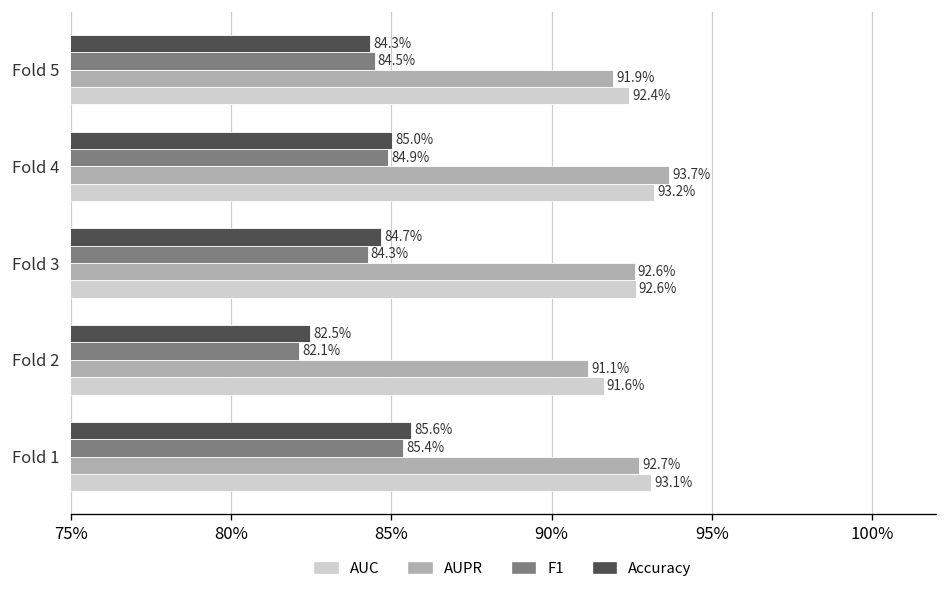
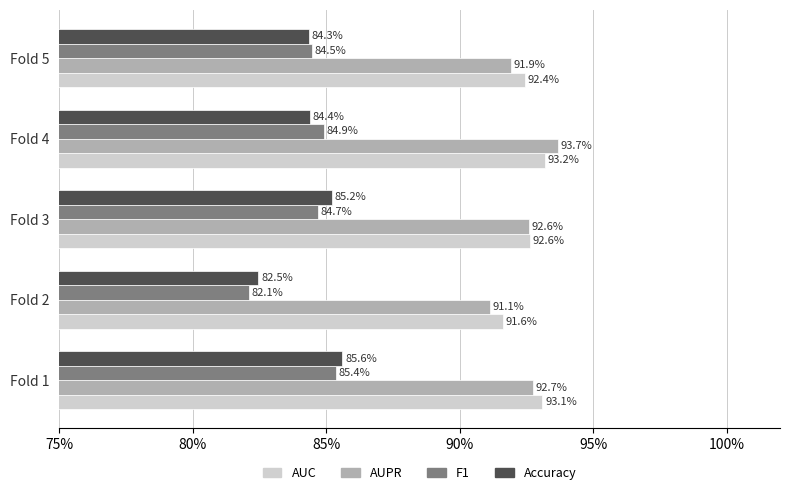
Accuracy, Fold 4: 85.0% -> 84.4%
Accuracy, Fold 3: 84.7% -> 85.2%
F1, Fold 3: 84.3% -> 84.7%
